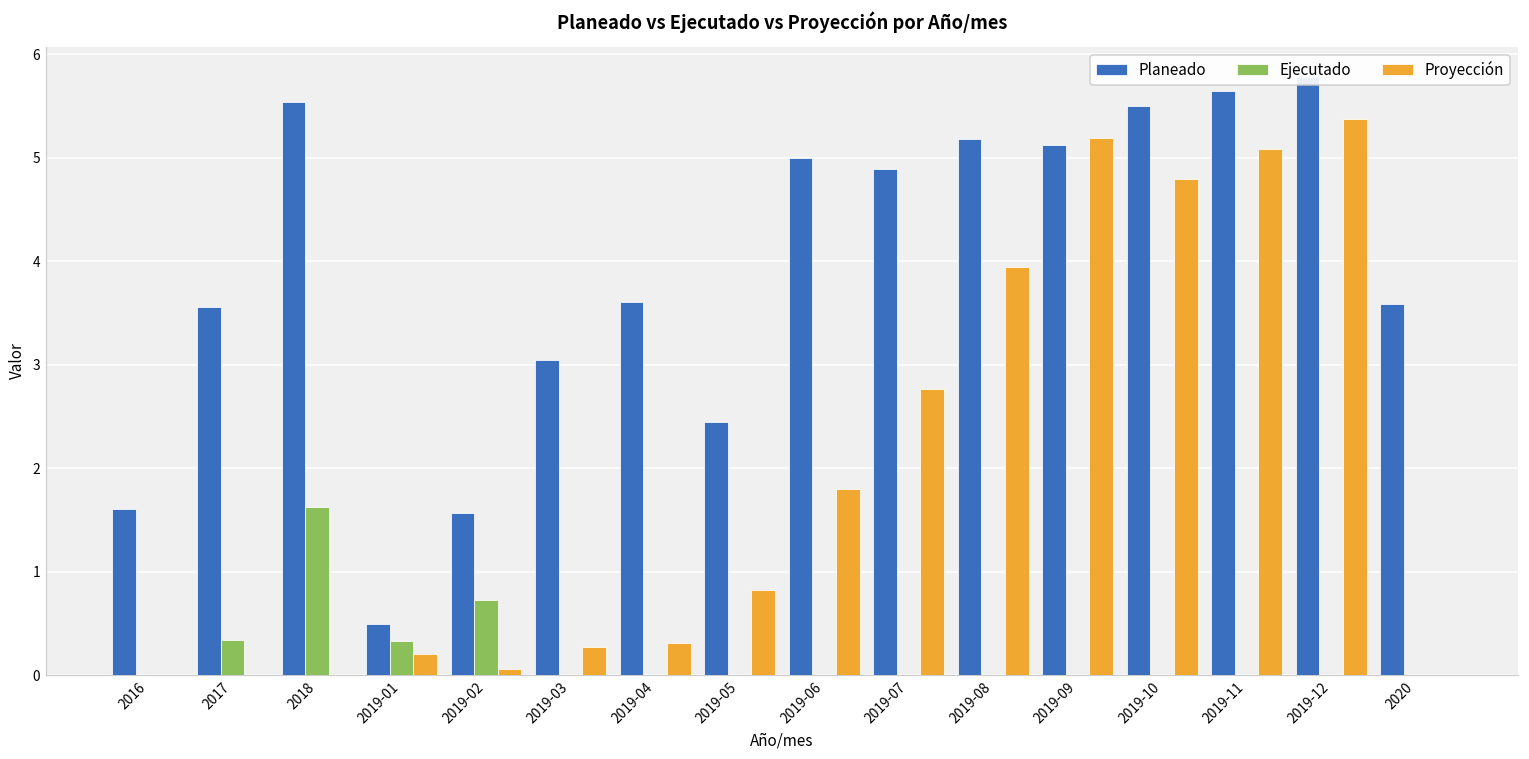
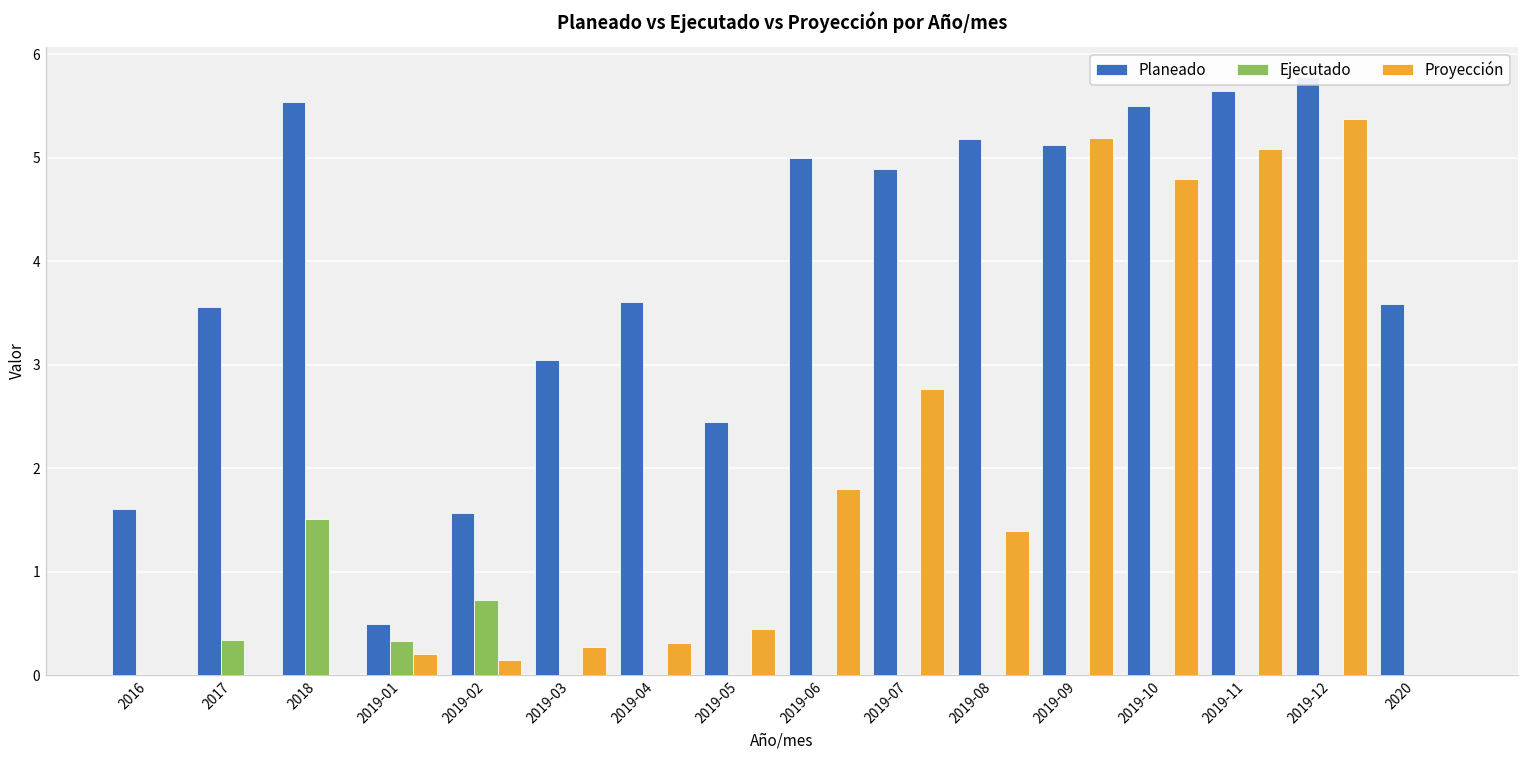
Ejecutado, 2018: 1.6 -> 1.5
Proyección, 2019-02: 0.06 -> 0.15
Proyección, 2019-05: 0.8 -> 0.4
Proyección, 2019-08: 3.9 -> 1.4
